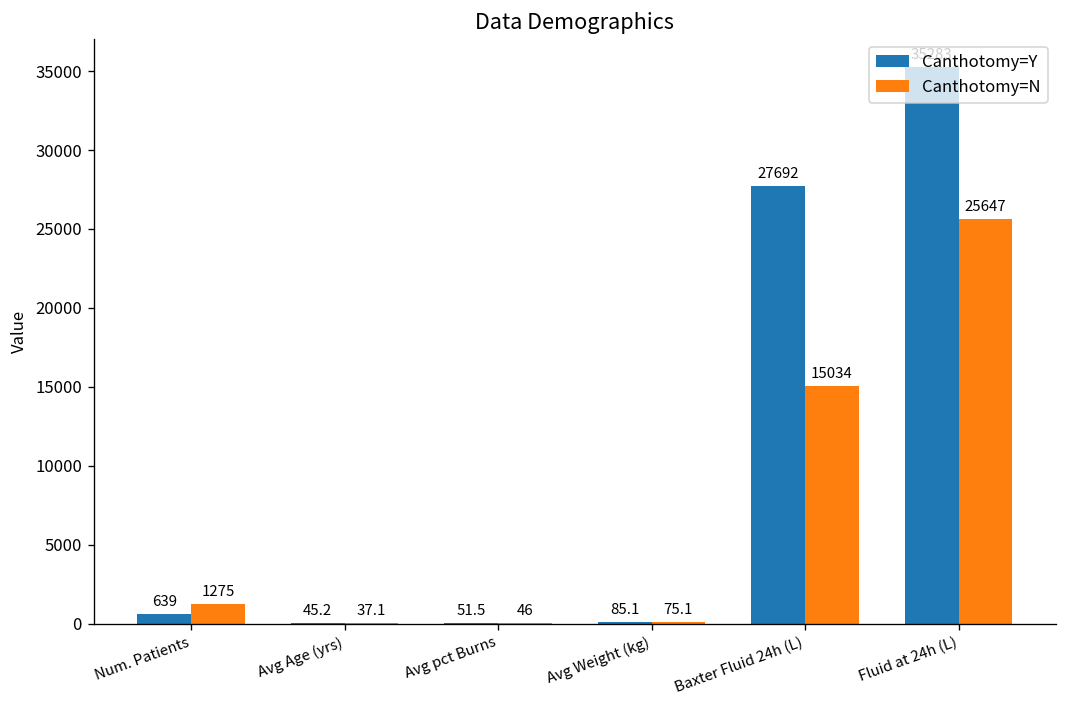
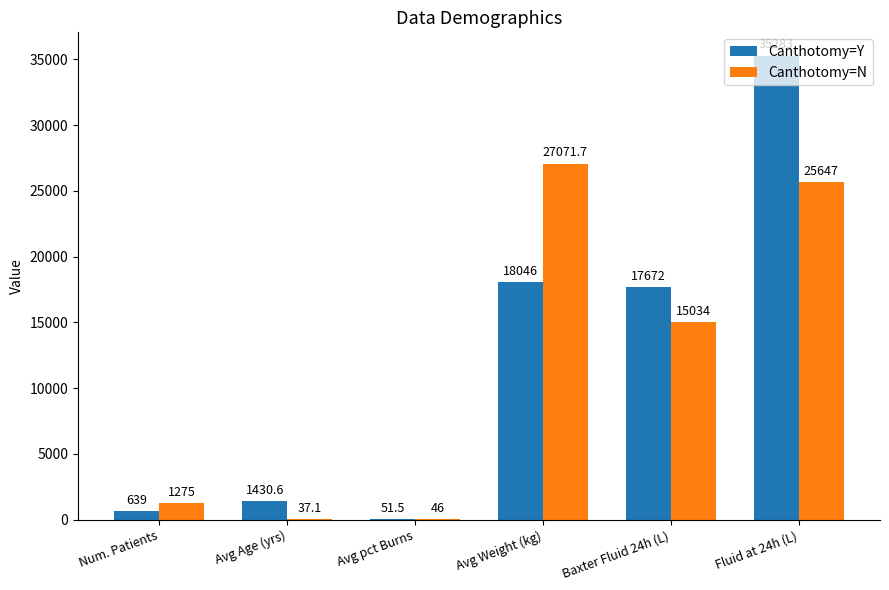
Canthotomy=Y, Avg Age (yrs): 45.2 -> 1430.6
Canthotomy=Y, Avg Weight (kg): 85.1 -> 18046
Canthotomy=N, Avg Weight (kg): 75.1 -> 27071.7
Canthotomy=Y, Baxter Fluid 24h (L): 27692 -> 17672
